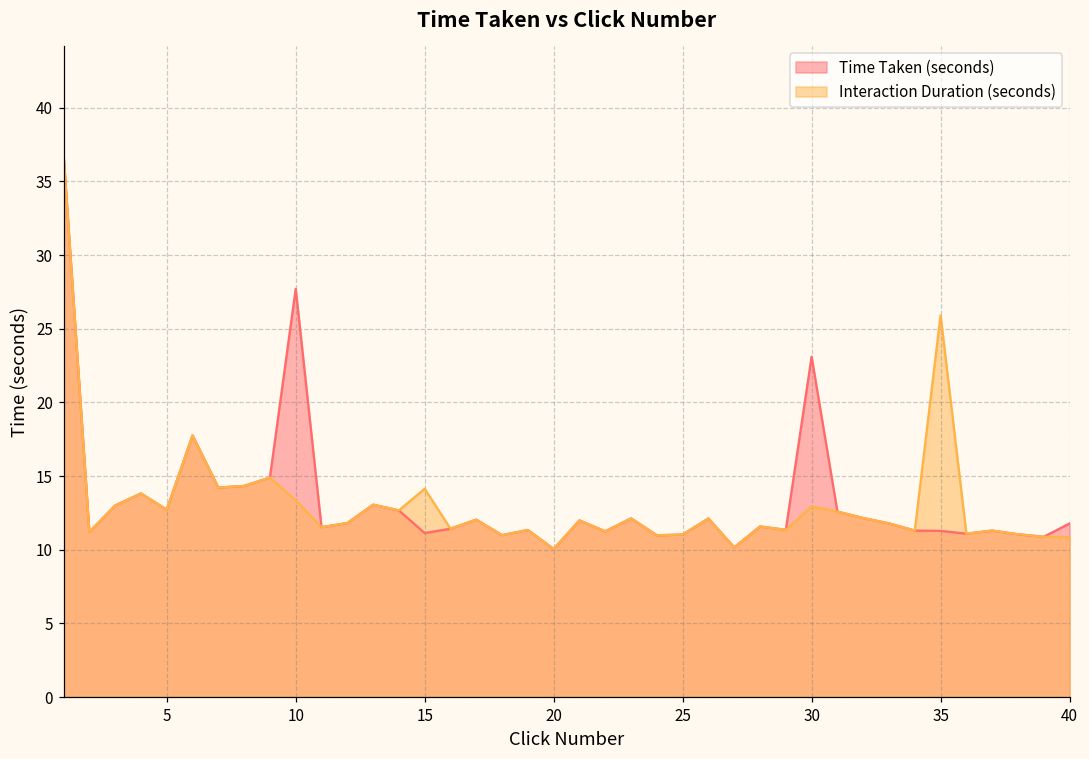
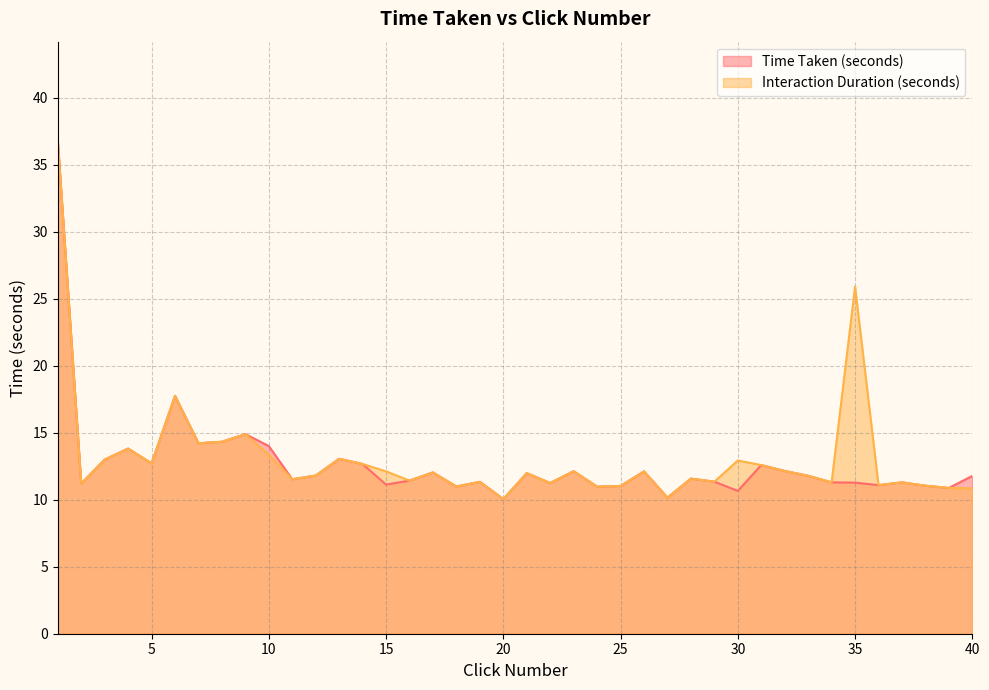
Time Taken (seconds), 10: 27.7 -> 14.0
Interaction Duration (seconds), 15: 14.1 -> 12.1
Time Taken (seconds), 30: 23.1 -> 10.7
